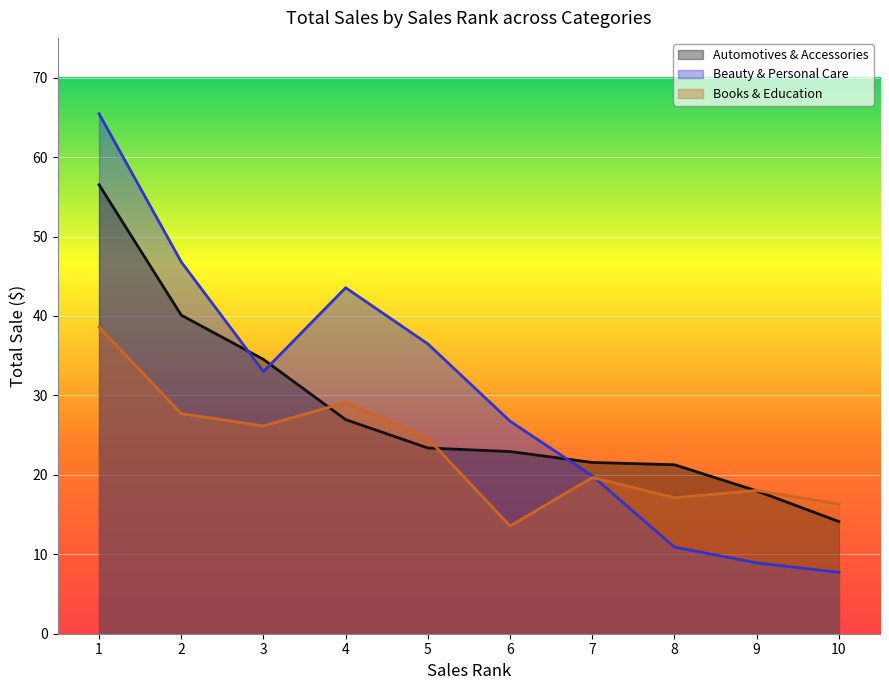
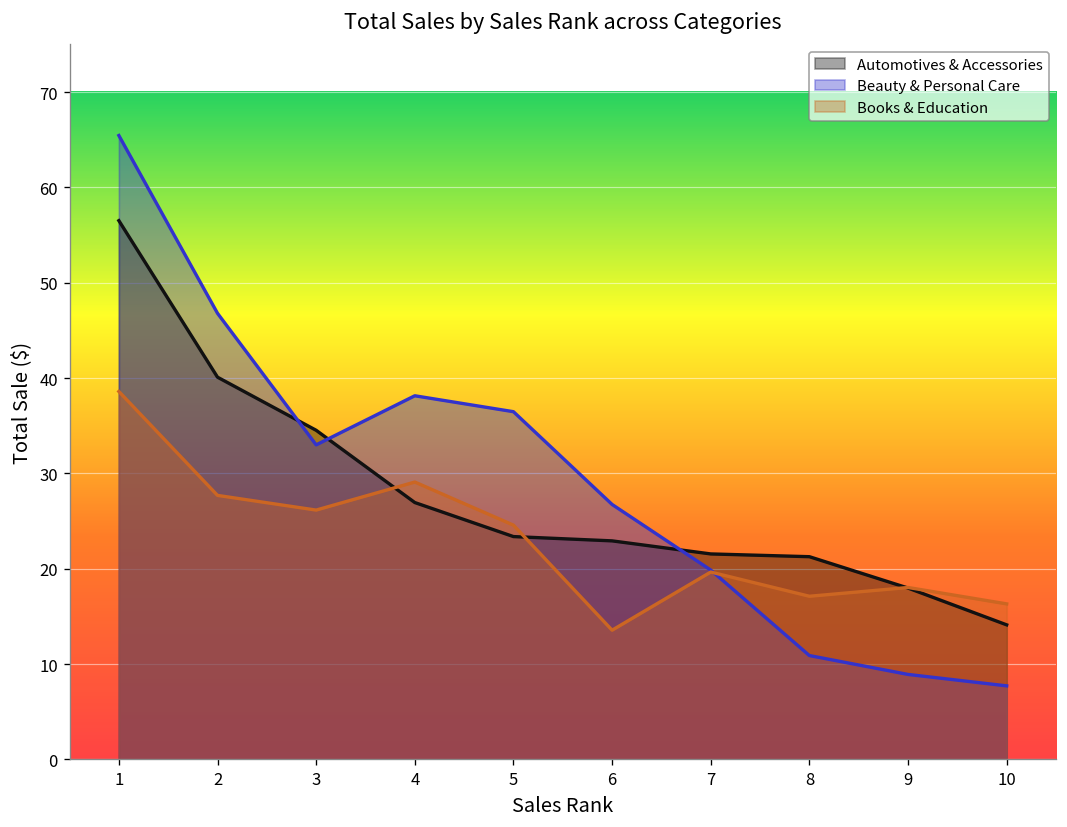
Beauty & Personal Care, 4: 44 -> 38
